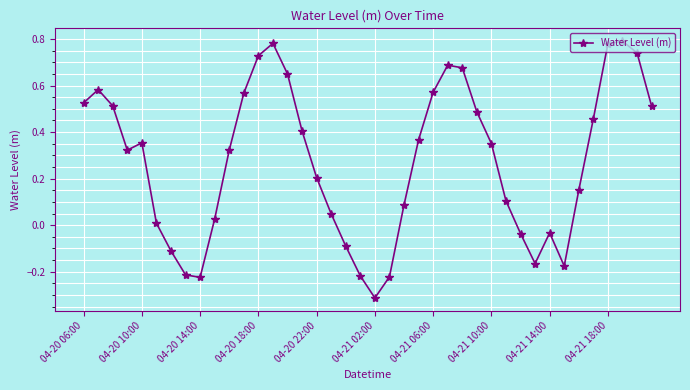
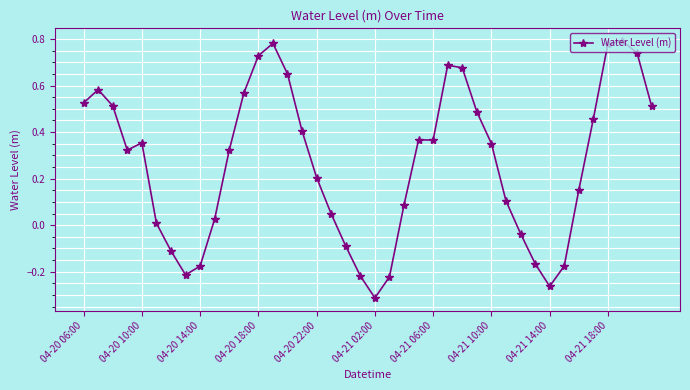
04-20 14:00: -0.22 -> -0.18
04-21 06:00: 0.57 -> 0.37
04-21 14:00: -0.03 -> -0.26
